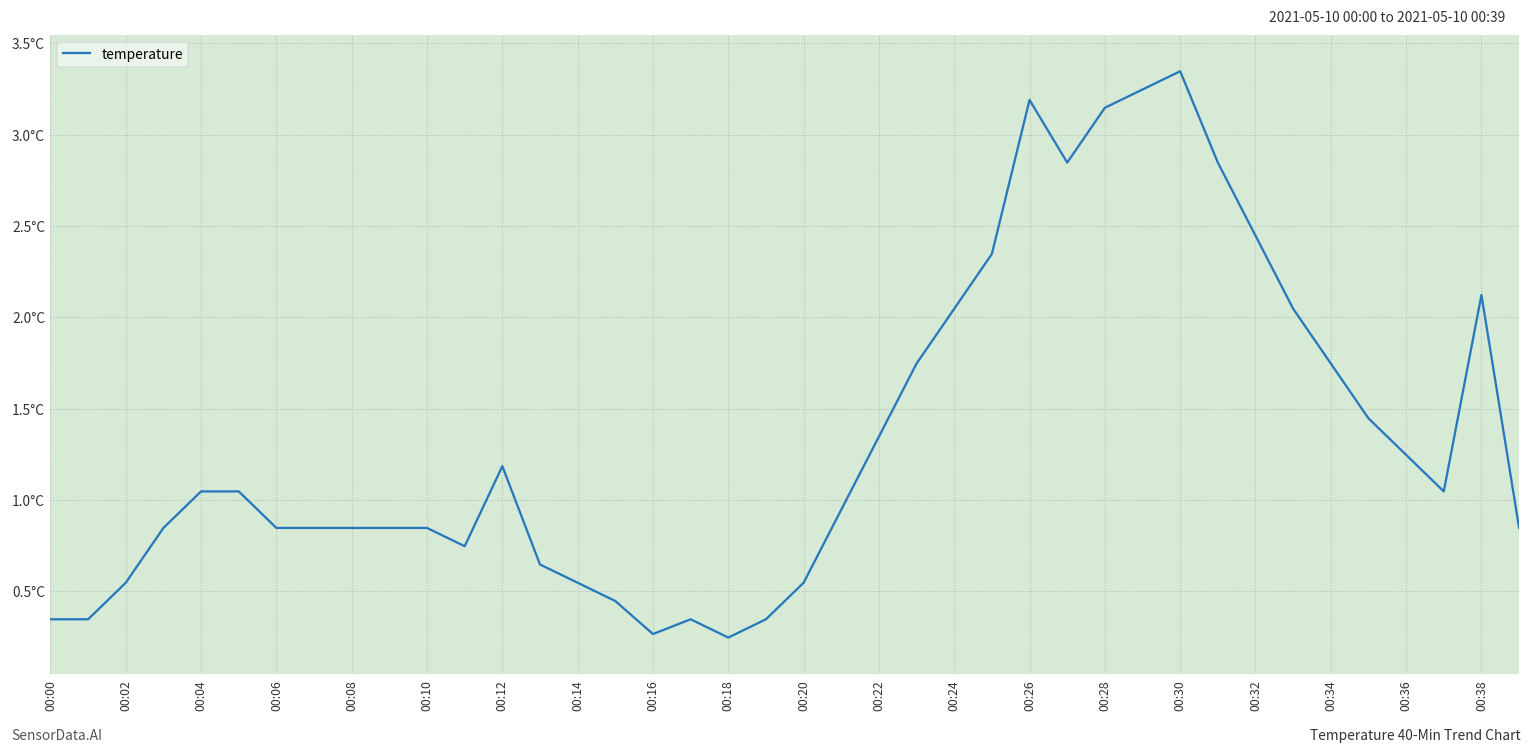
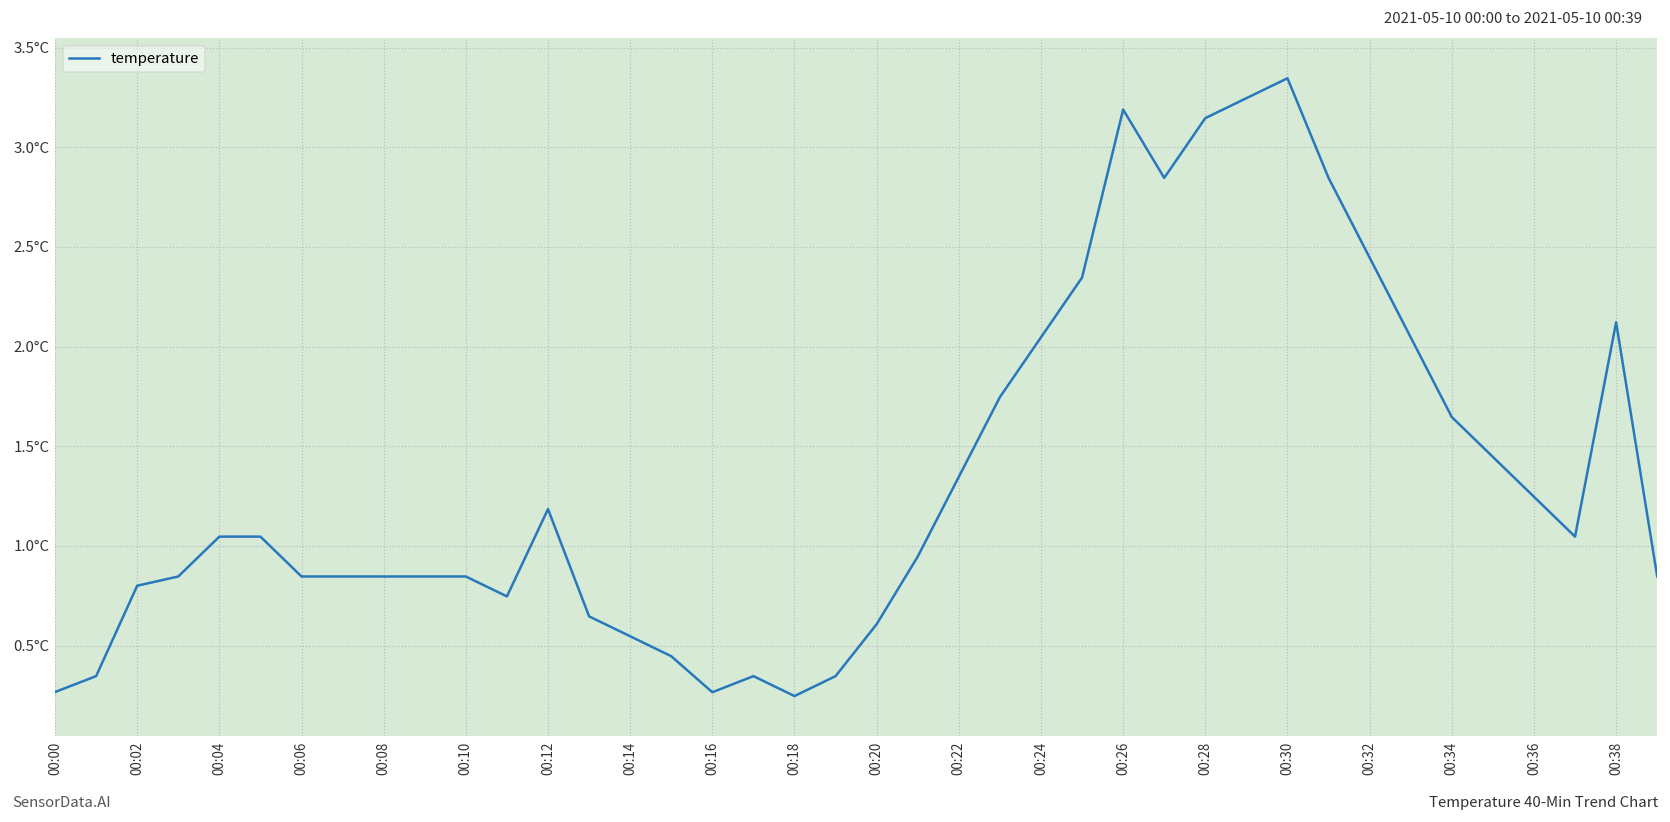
00:00: 0.35°C -> 0.27°C
00:02: 0.55°C -> 0.80°C
00:20: 0.55°C -> 0.61°C
00:34: 1.75°C -> 1.65°C
